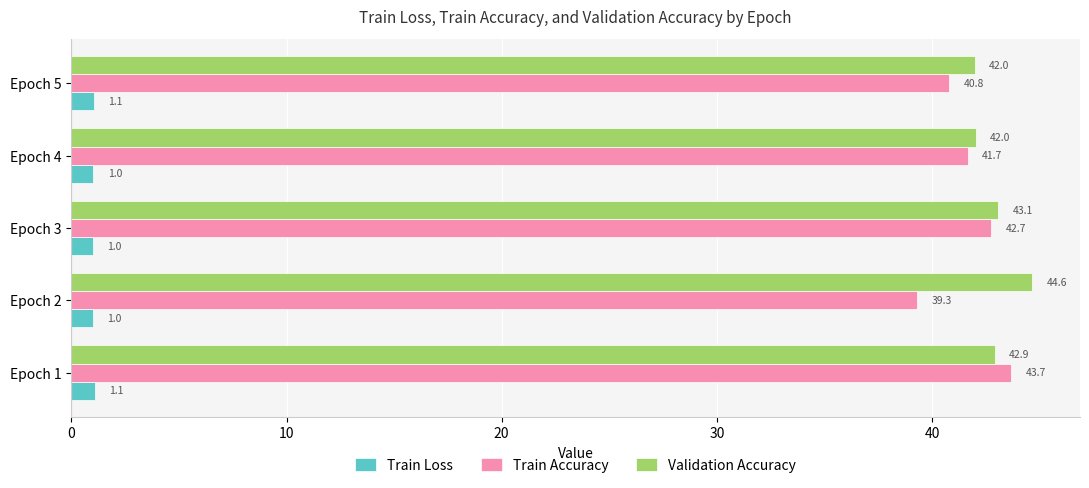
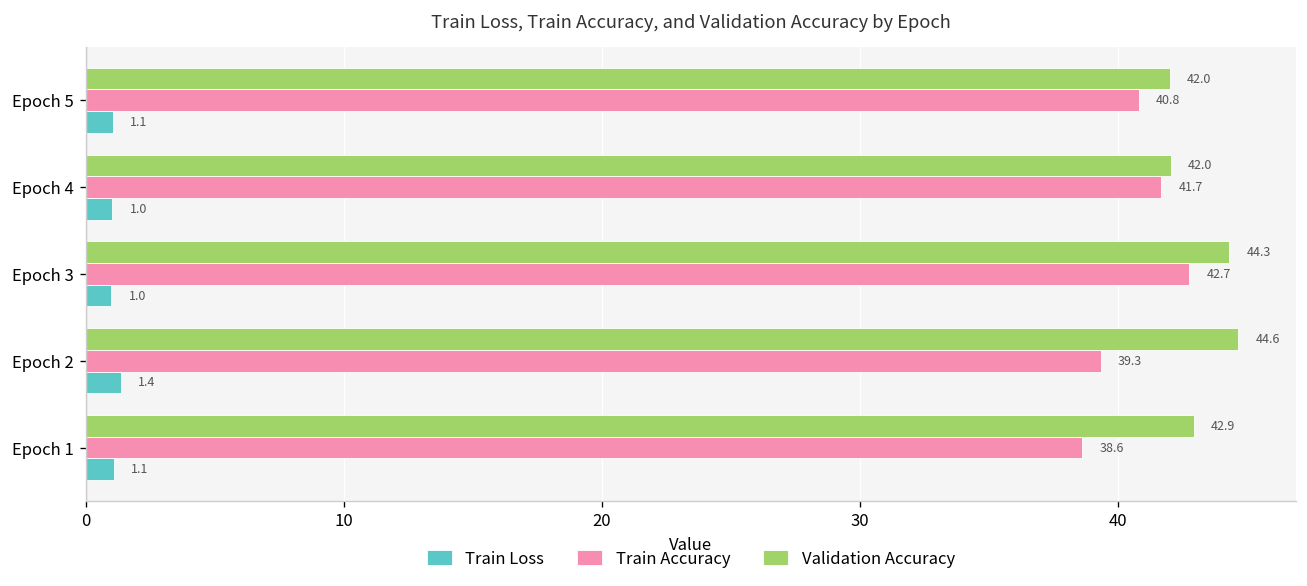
Validation Accuracy, Epoch 3: 43.1 -> 44.3
Train Loss, Epoch 2: 1.0 -> 1.4
Train Accuracy, Epoch 1: 43.7 -> 38.6
